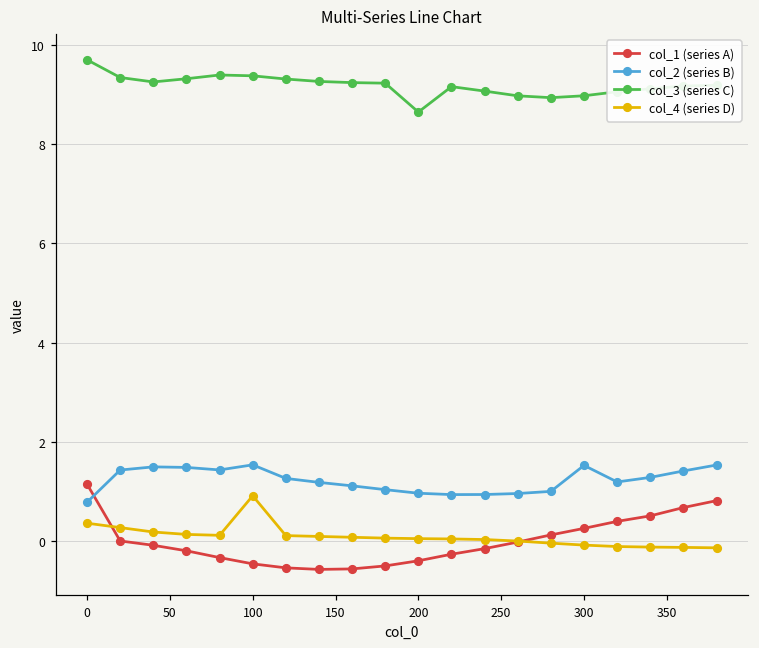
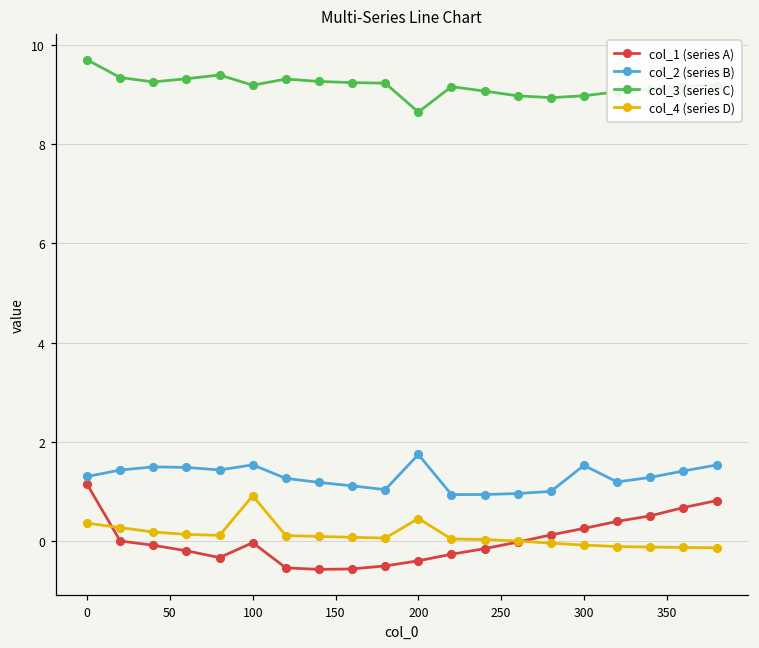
col_2 (series B), 0: 0.8 -> 1.3
col_1 (series A), 100: -0.5 -> 0.0
col_3 (series C), 100: 9.4 -> 9.2
col_2 (series B), 200: 1.0 -> 1.7
col_4 (series D), 200: 0.0 -> 0.5
